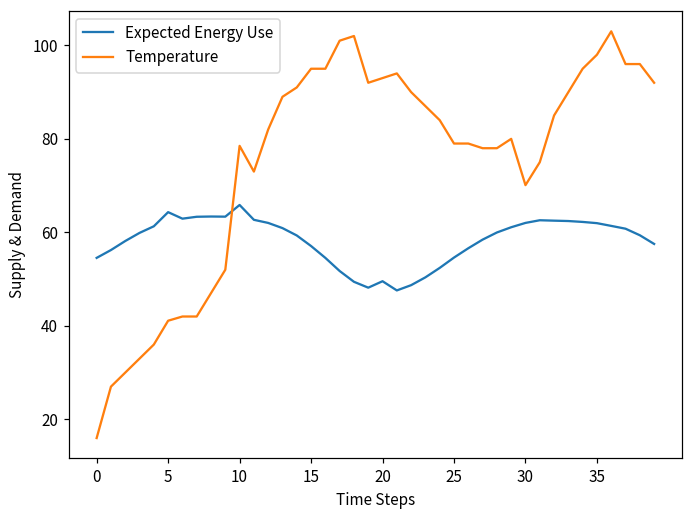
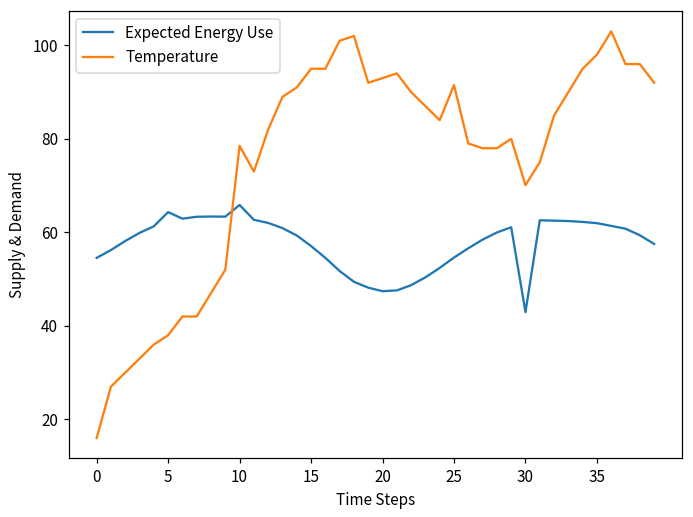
Temperature, 5: 41 -> 38
Expected Energy Use, 20: 50 -> 47
Temperature, 25: 79 -> 92
Expected Energy Use, 30: 62 -> 43
